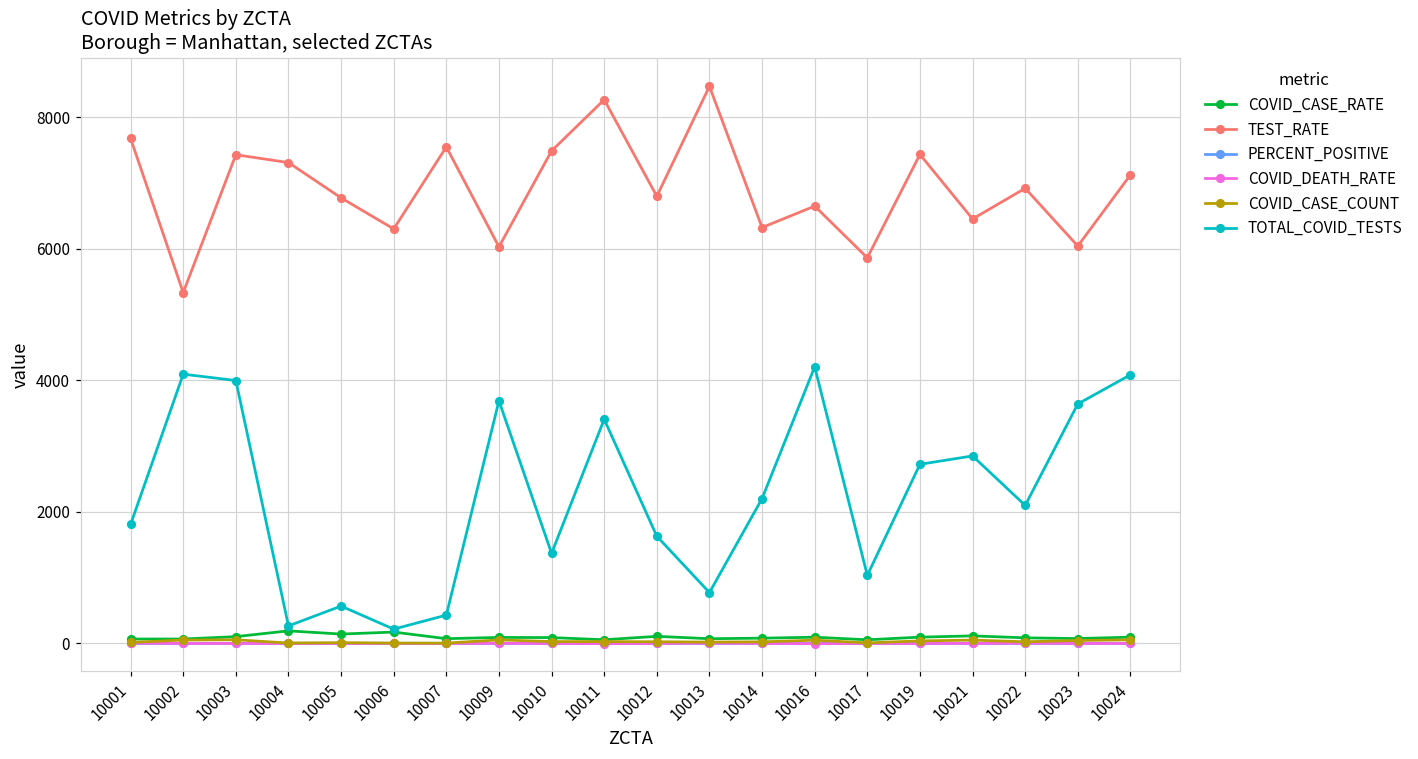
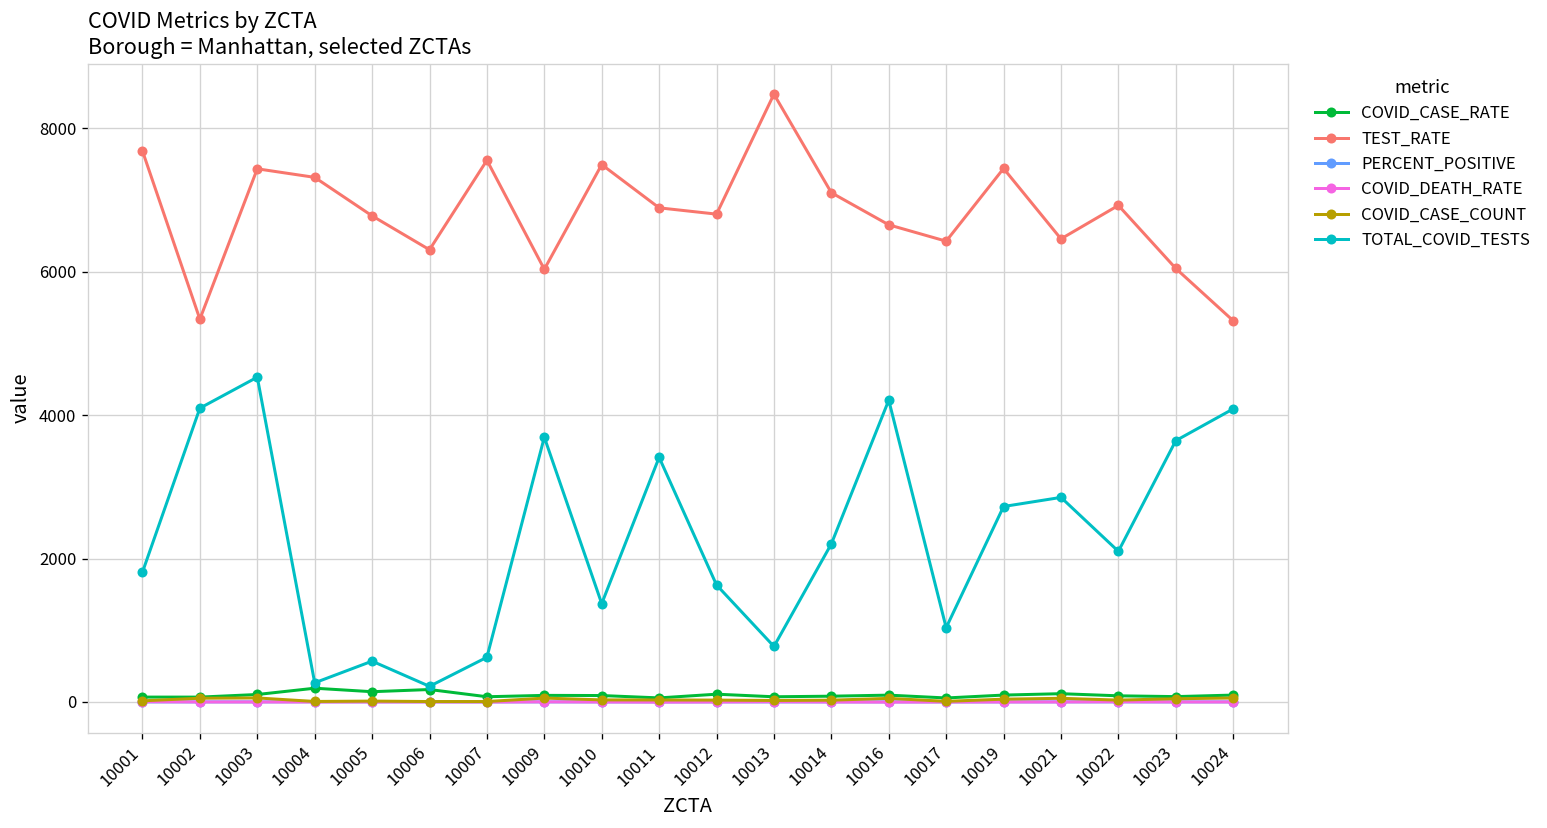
TOTAL_COVID_TESTS, 10003: 4000 -> 4500
TOTAL_COVID_TESTS, 10007: 400 -> 600
TEST_RATE, 10011: 8300 -> 6900
TEST_RATE, 10014: 6300 -> 7100
TEST_RATE, 10017: 5900 -> 6400
TEST_RATE, 10024: 7100 -> 5300
